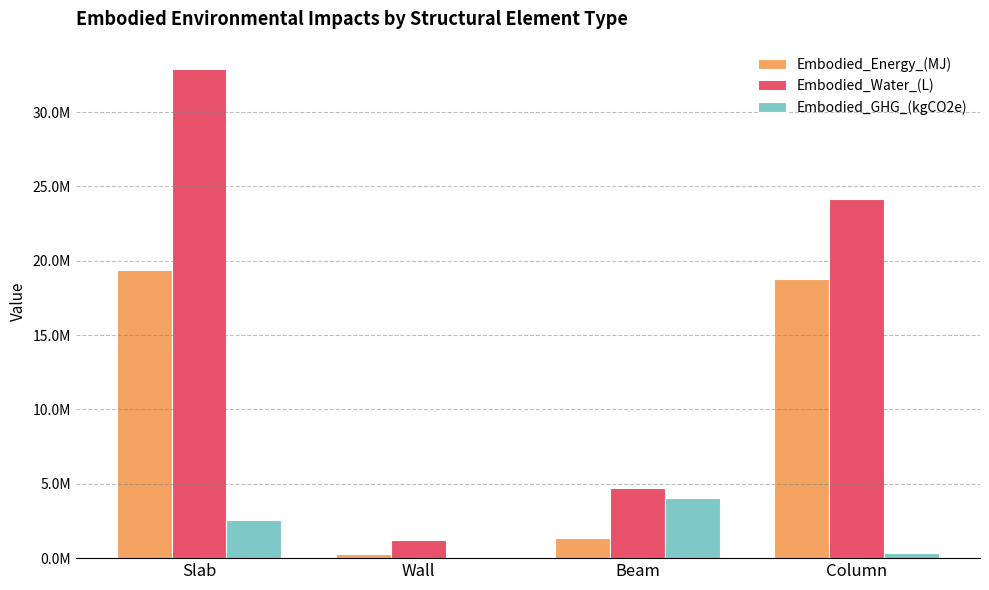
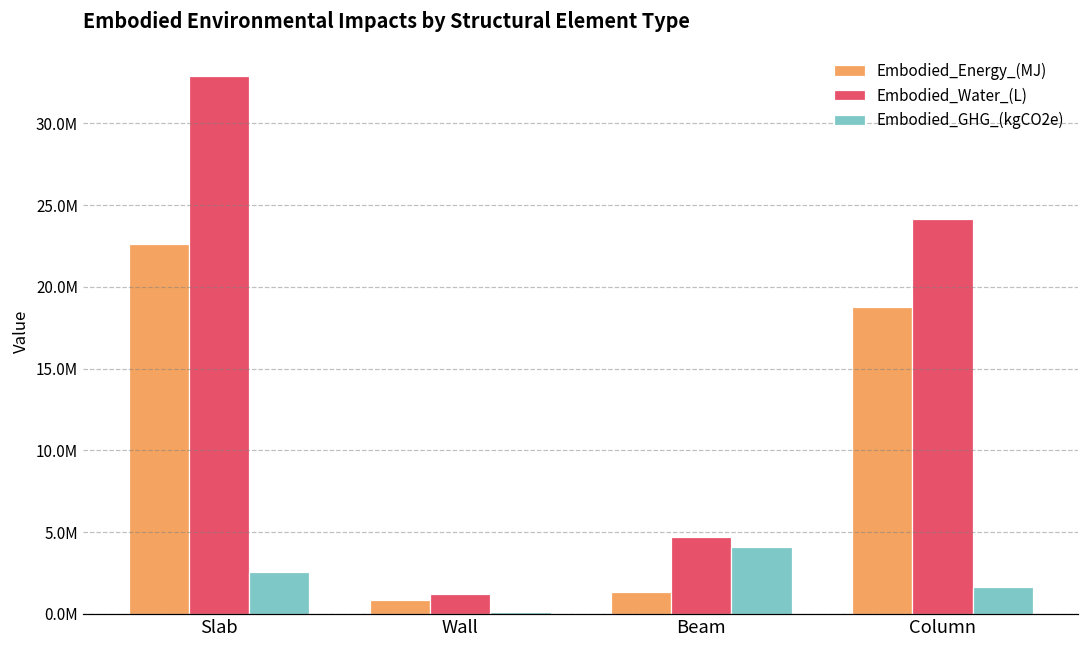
Embodied_Energy_(MJ), Slab: 19400000 -> 22600000
Embodied_Energy_(MJ), Wall: 300000 -> 800000
Embodied_GHG_(kgCO2e), Column: 400000 -> 1600000
